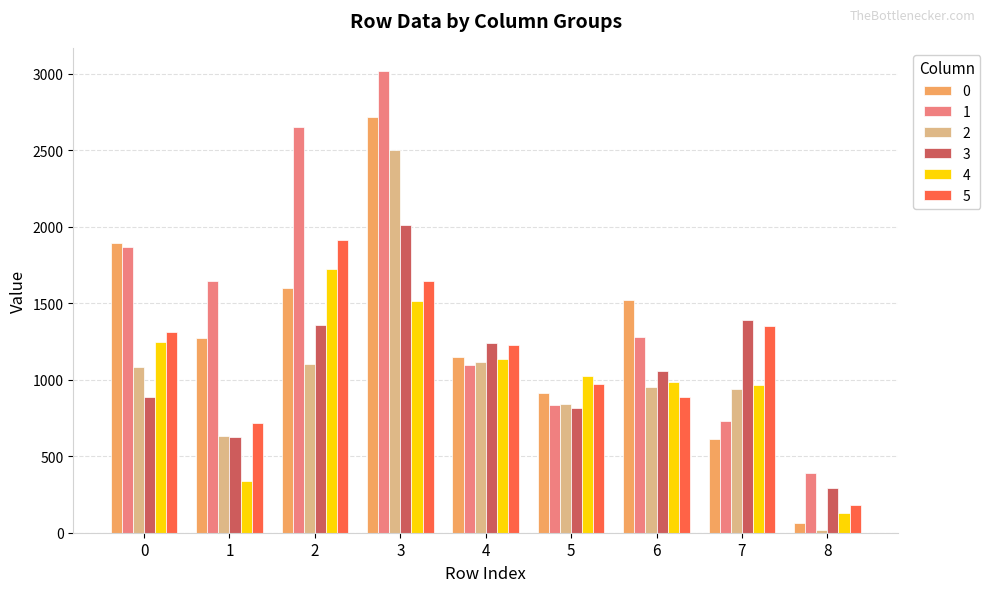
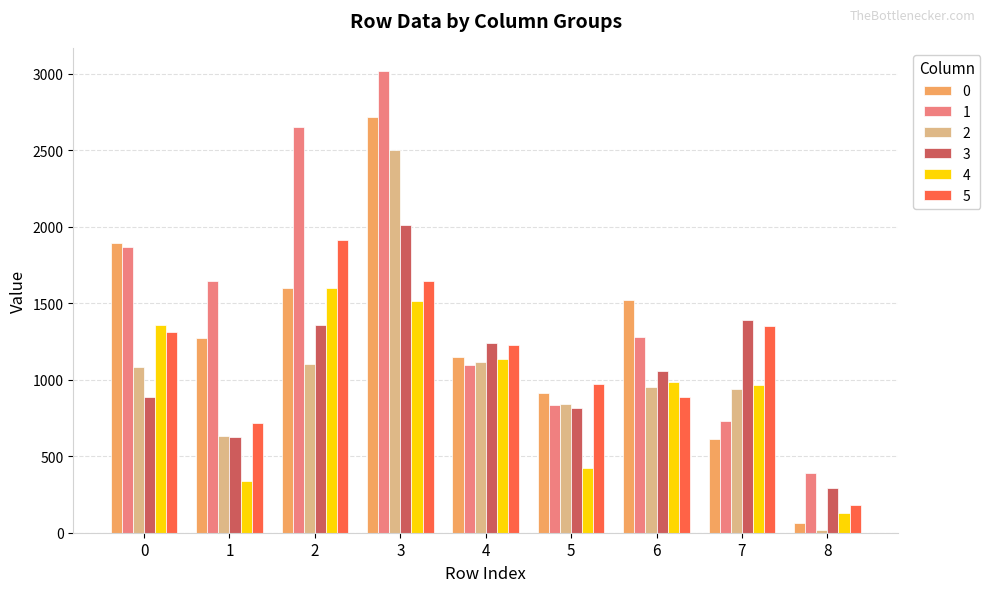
4, 0: 1250 -> 1360
4, 2: 1720 -> 1600
4, 5: 1030 -> 420
